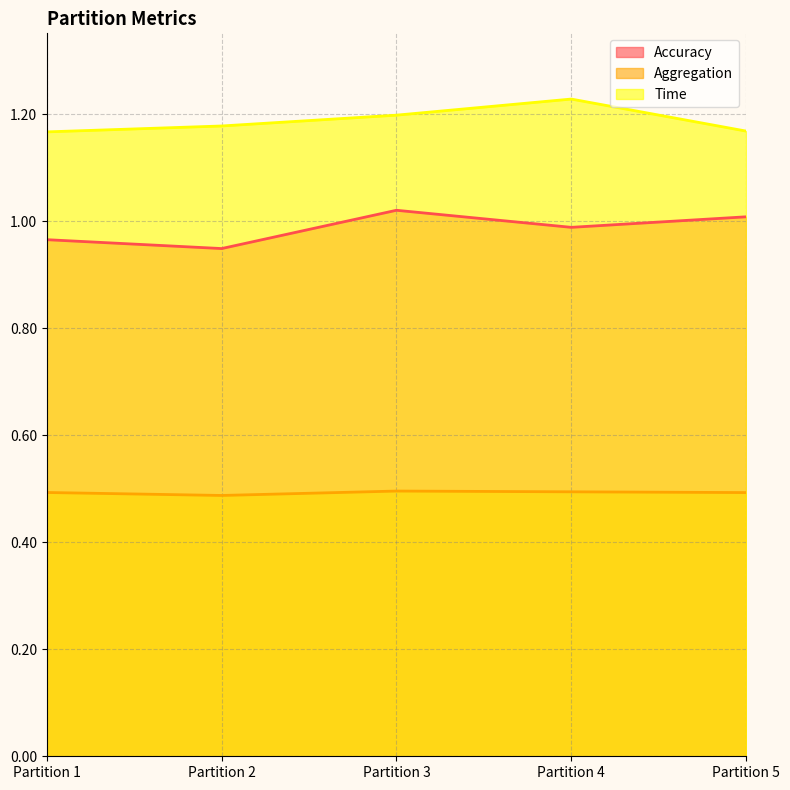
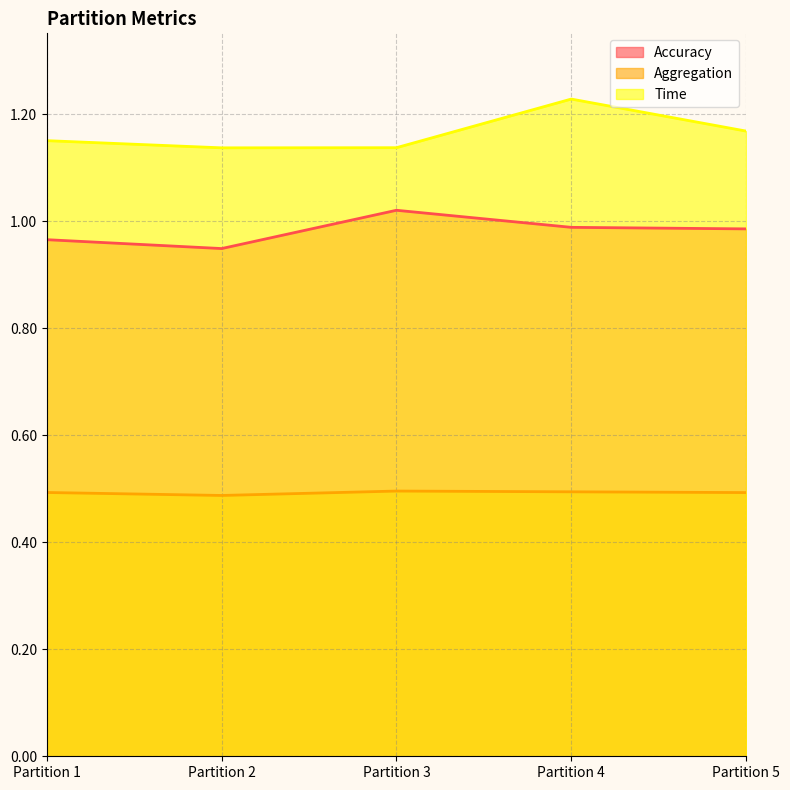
Time, Partition 1: 1.17 -> 1.15
Time, Partition 2: 1.18 -> 1.14
Time, Partition 3: 1.20 -> 1.14
Accuracy, Partition 5: 1.01 -> 0.99
